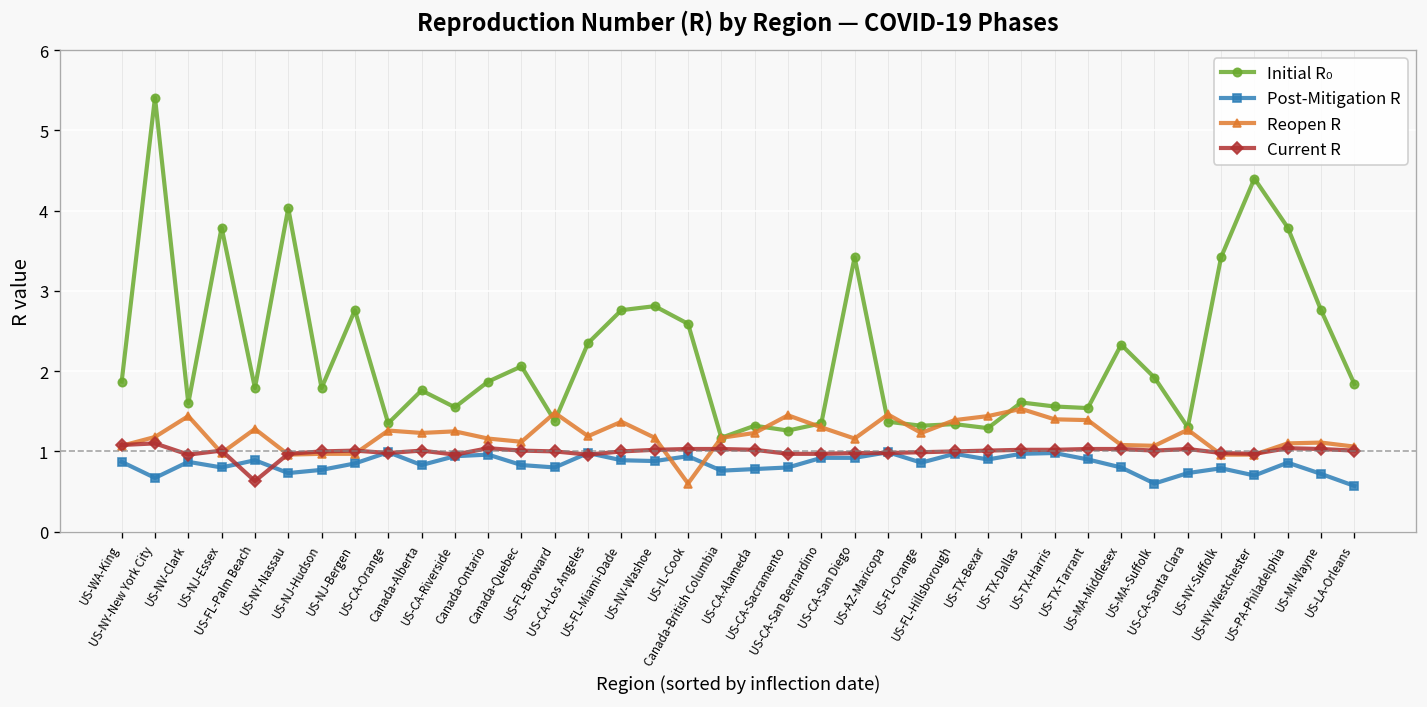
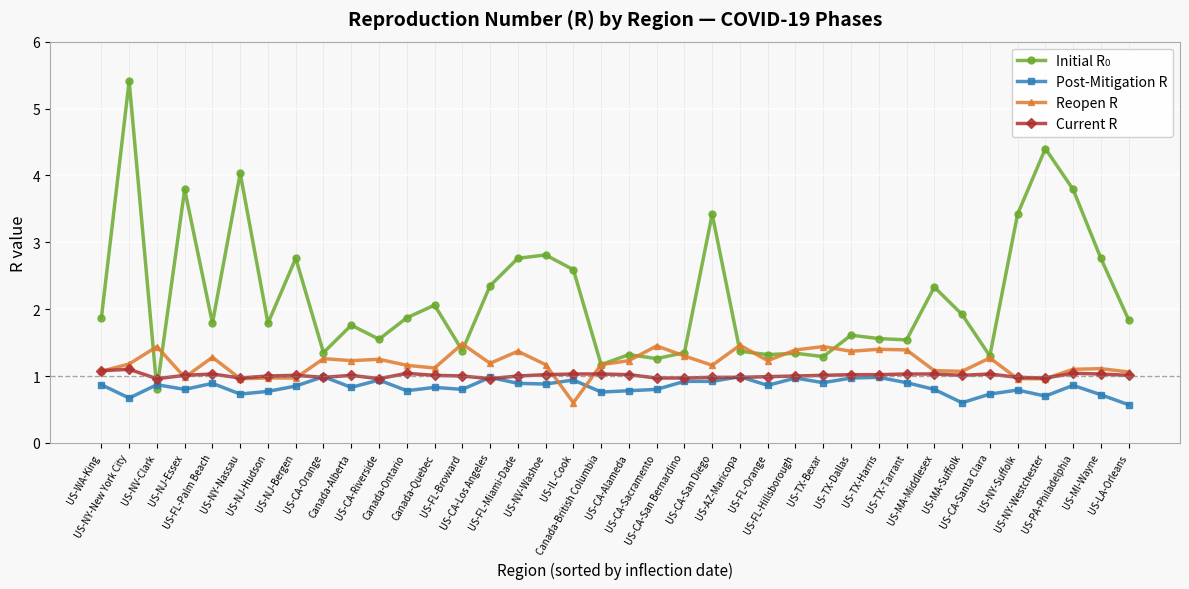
Initial R₀, US-NV-Clark: 1.6 -> 0.8
Current R, US-FL-Palm Beach: 0.6 -> 1.0
Post-Mitigation R, Canada-Ontario: 1.0 -> 0.8
Reopen R, US-TX-Dallas: 1.5 -> 1.4
